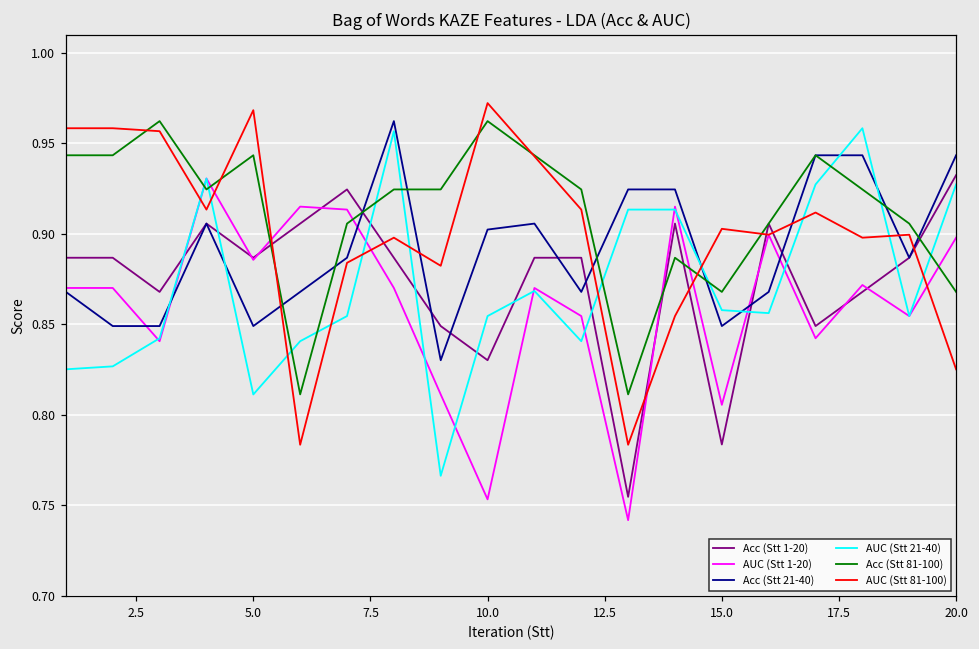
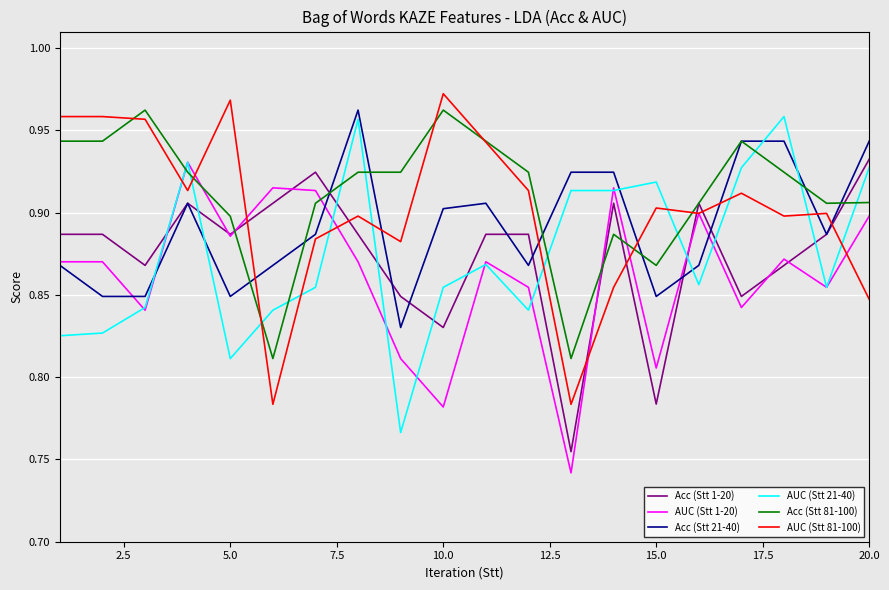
Acc (Stt 81-100), 5.0: 0.943 -> 0.898
AUC (Stt 1-20), 10.0: 0.753 -> 0.782
AUC (Stt 21-40), 15.0: 0.858 -> 0.919
Acc (Stt 81-100), 20.0: 0.868 -> 0.906
AUC (Stt 81-100), 20.0: 0.825 -> 0.847
